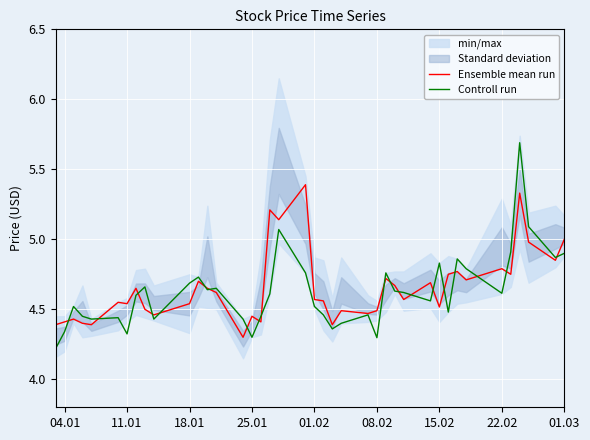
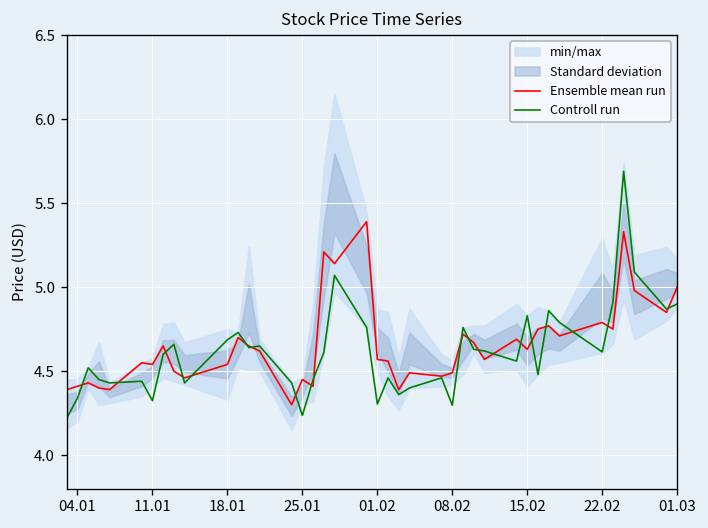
Controll run, 25.01: 4.30 -> 4.24
Controll run, 01.02: 4.52 -> 4.30
Ensemble mean run, 15.02: 4.52 -> 4.63
